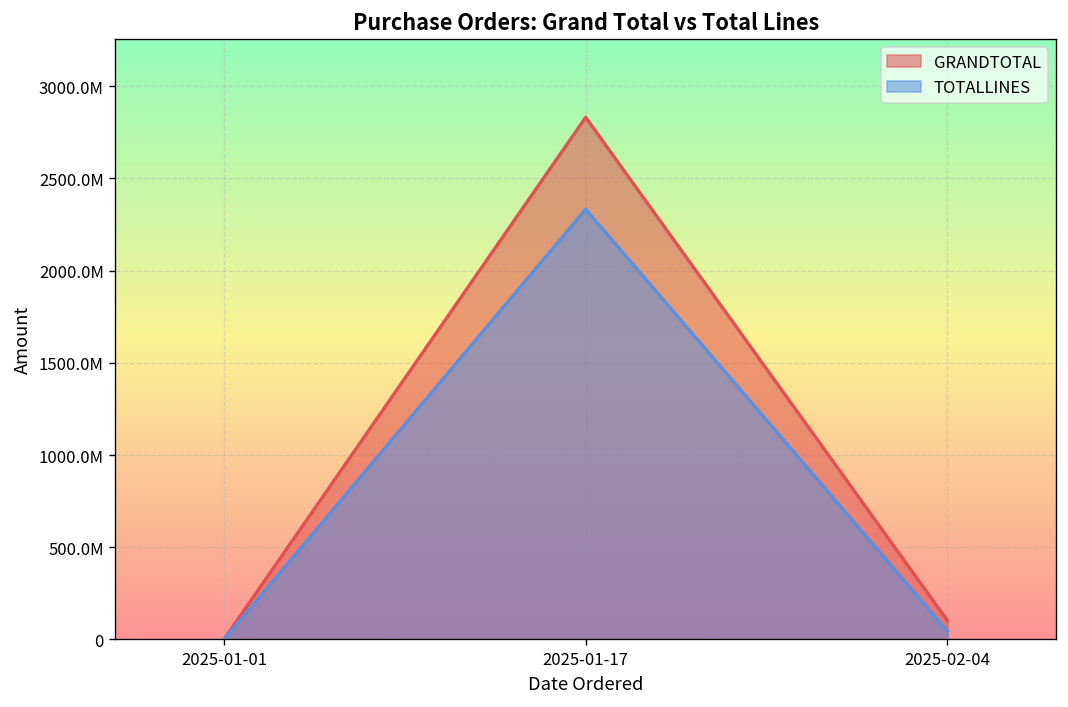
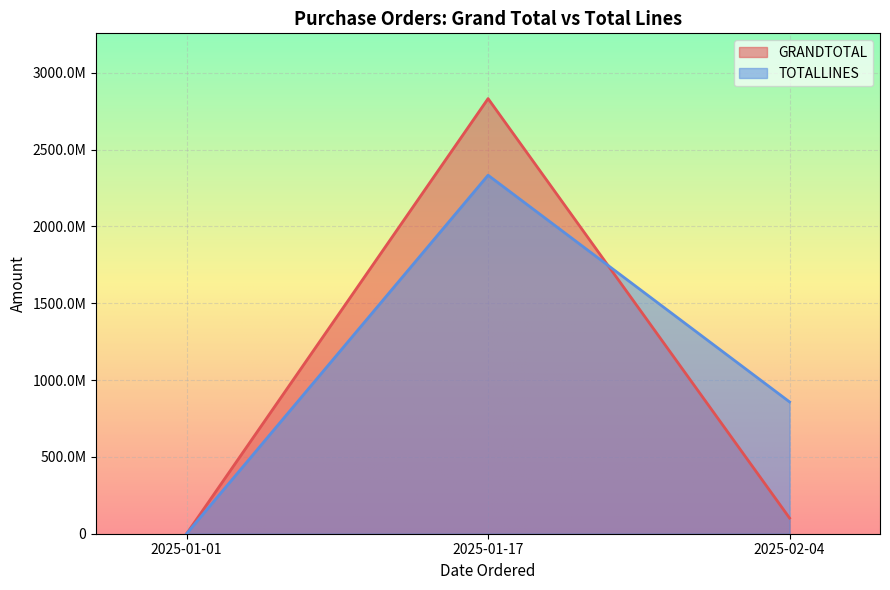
TOTALLINES, 2025-02-04: 50000000 -> 860000000
